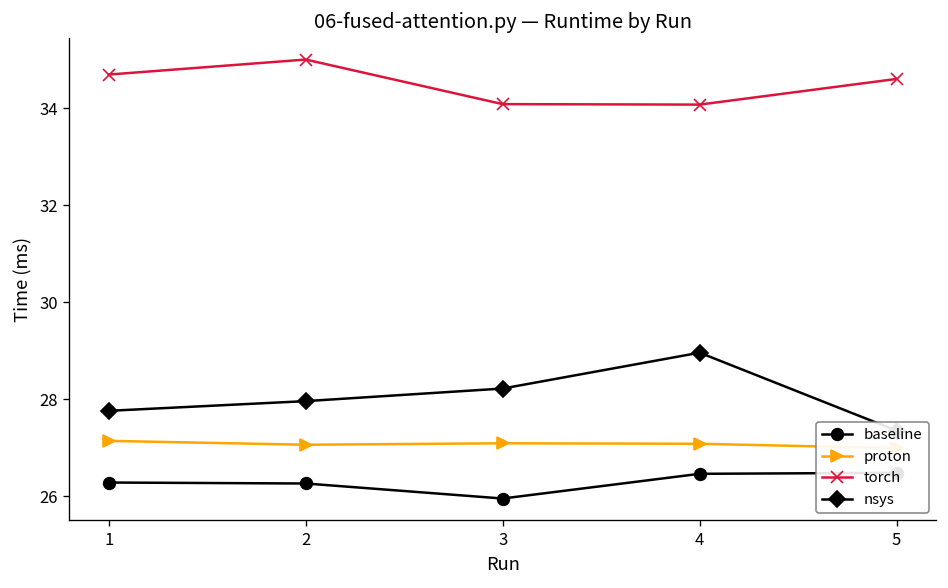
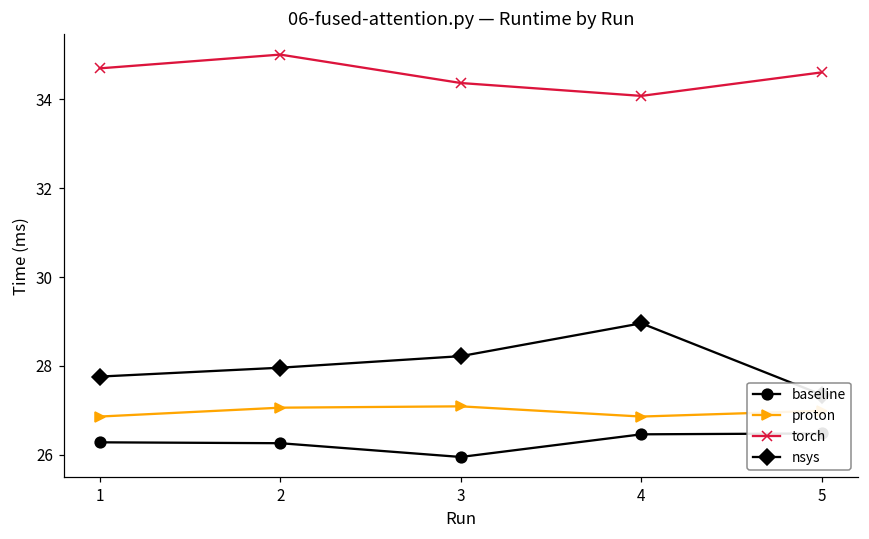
proton, 1: 27.1 -> 26.9
torch, 3: 34.1 -> 34.4
proton, 4: 27.1 -> 26.9
